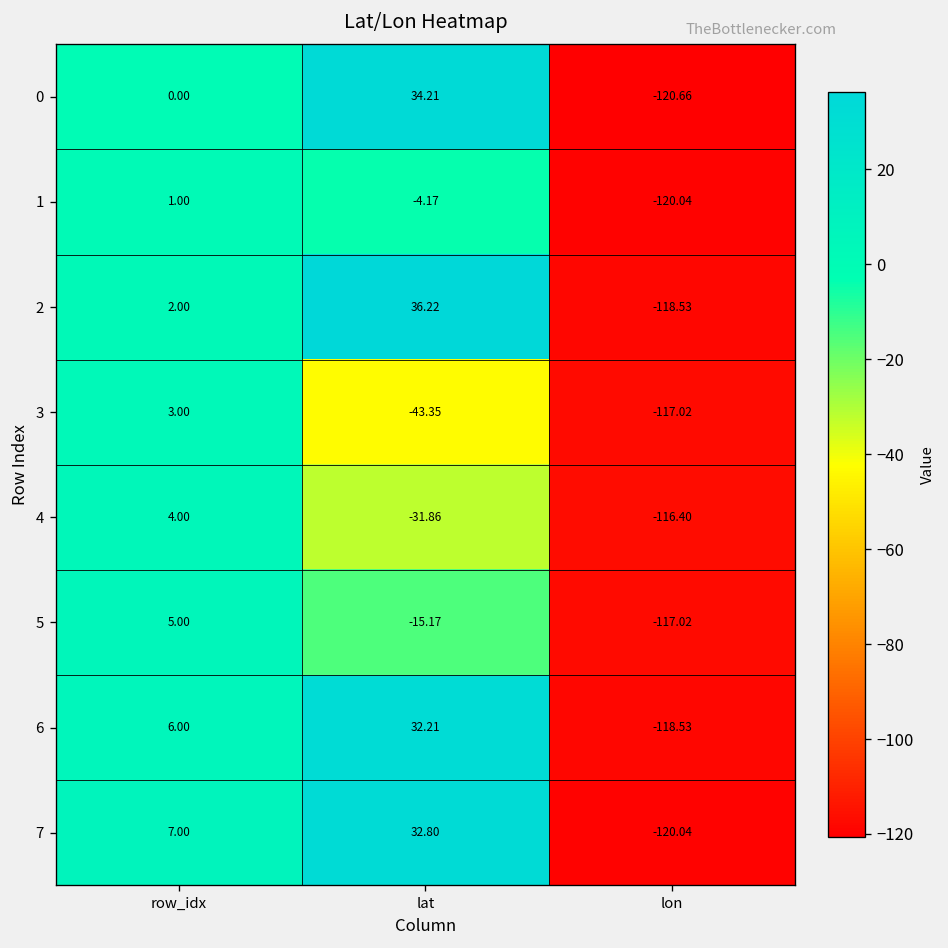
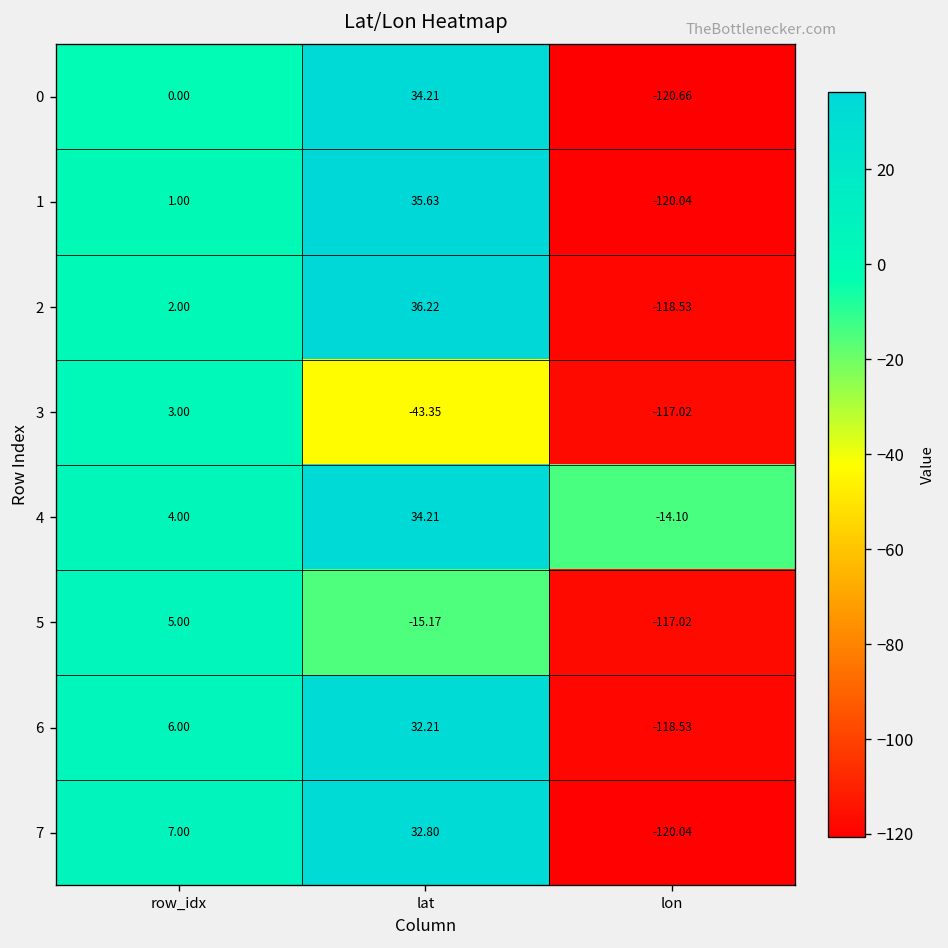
1, lat: -4.17 -> 35.63
4, lat: -31.86 -> 34.21
4, lon: -116.40 -> -14.10
